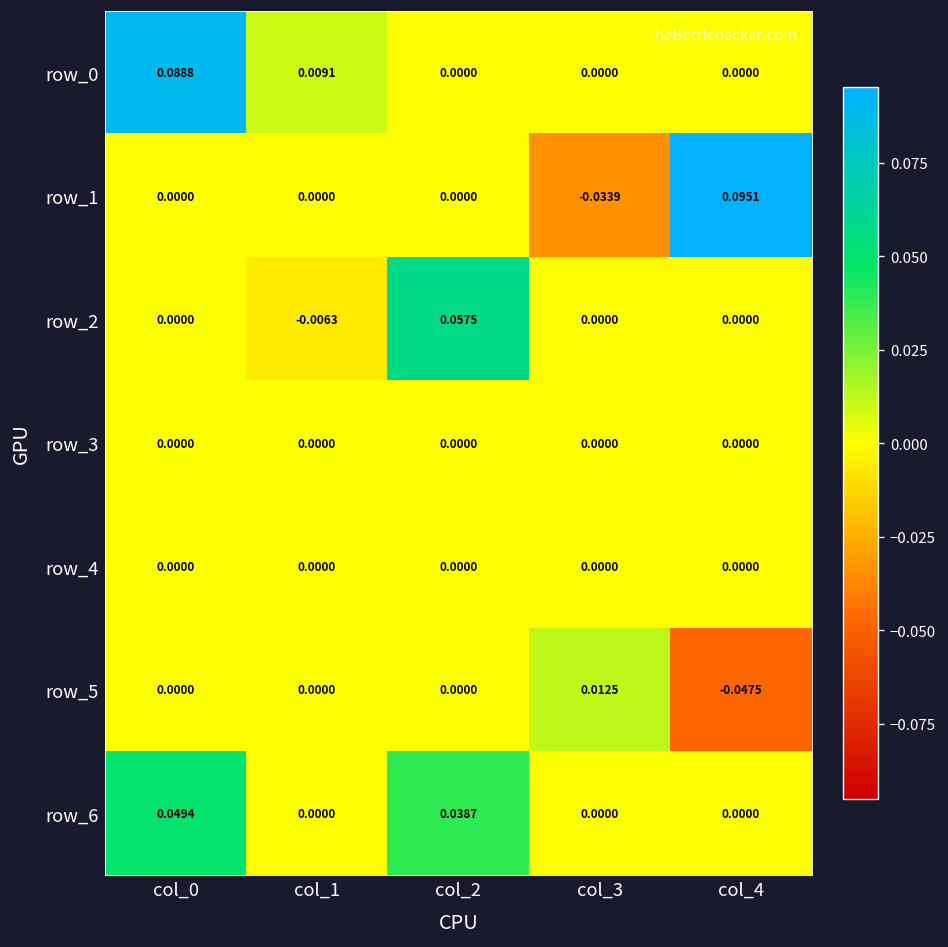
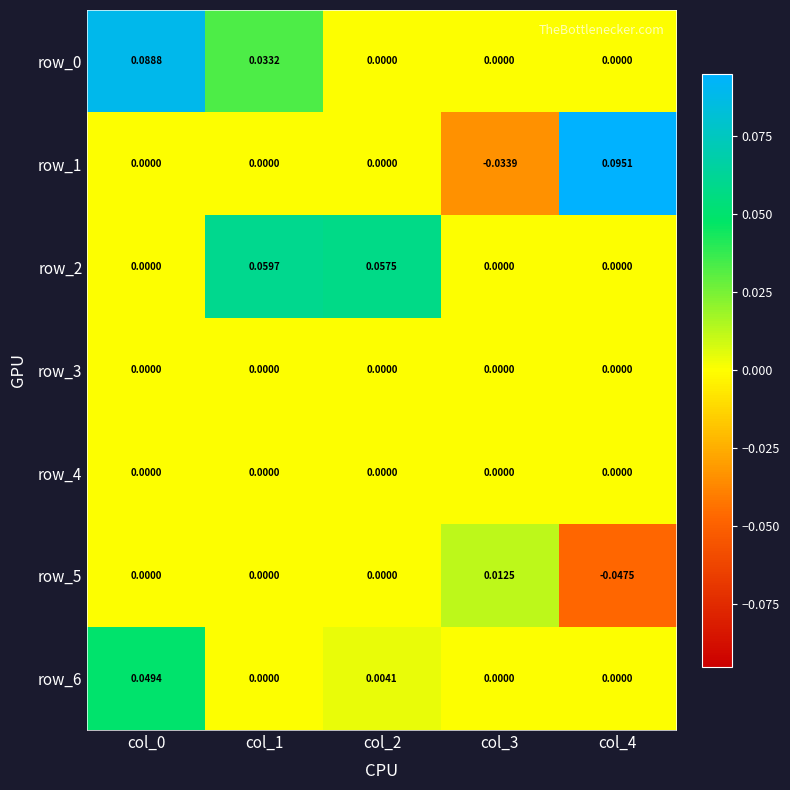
row_0, col_1: 0.0091 -> 0.0332
row_2, col_1: -0.0063 -> 0.0597
row_6, col_2: 0.0387 -> 0.0041
